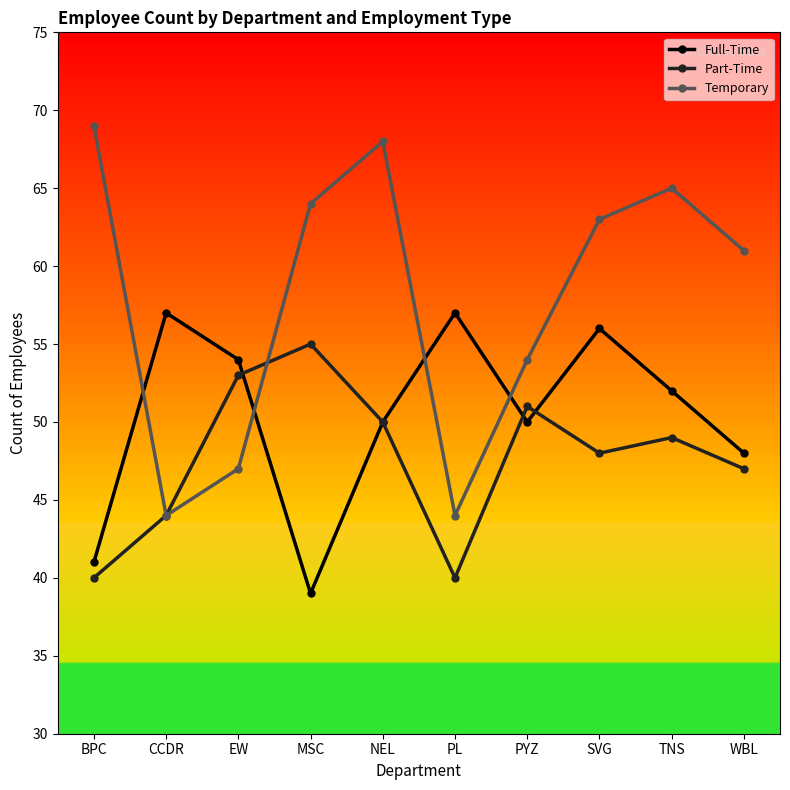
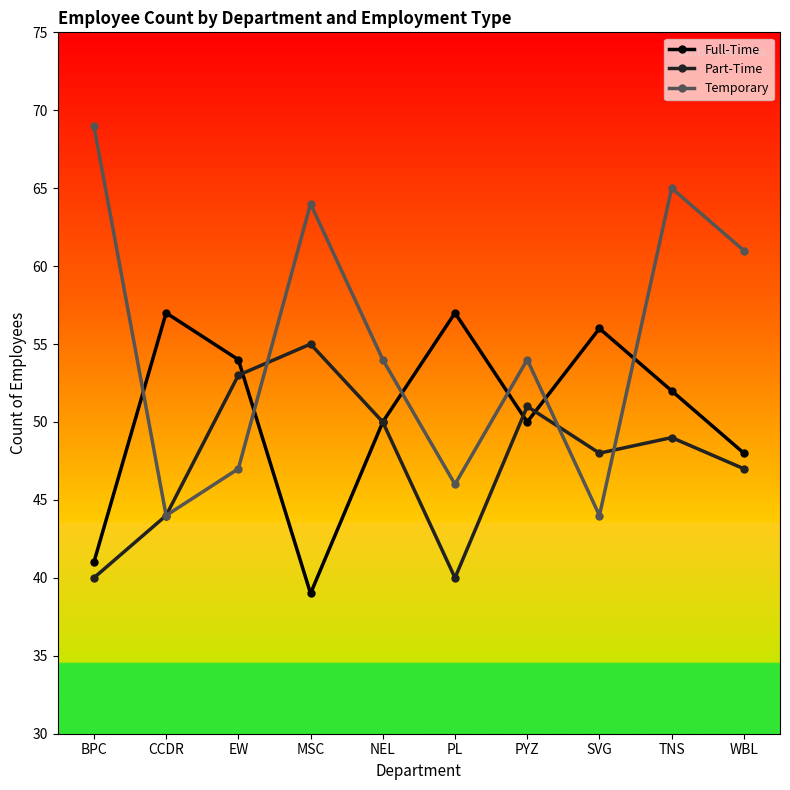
Temporary, NEL: 68 -> 54
Temporary, PL: 44 -> 46
Temporary, SVG: 63 -> 44
